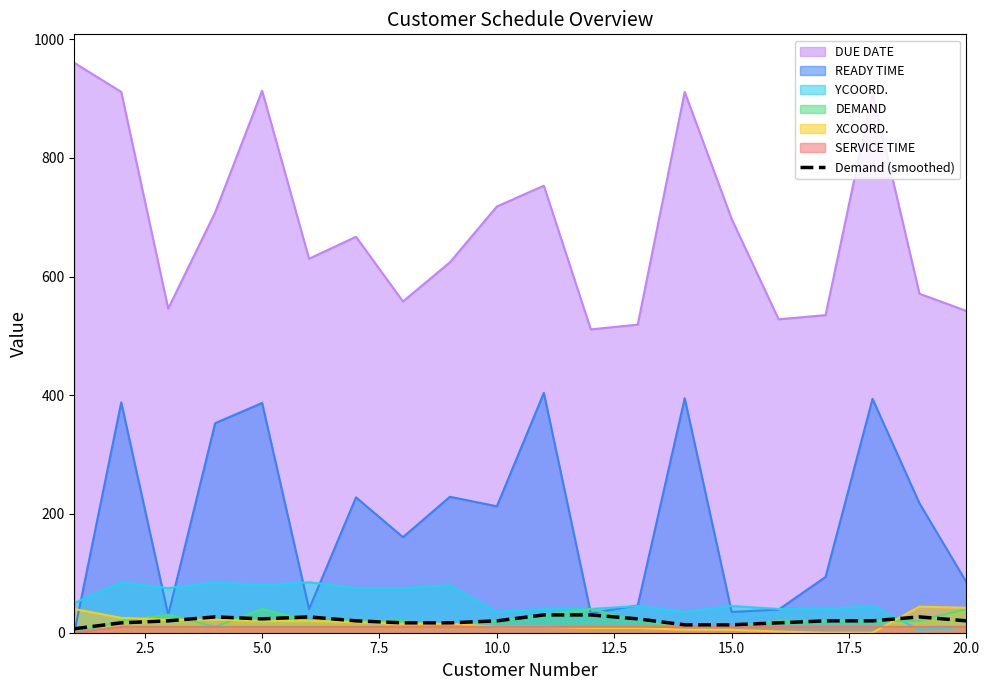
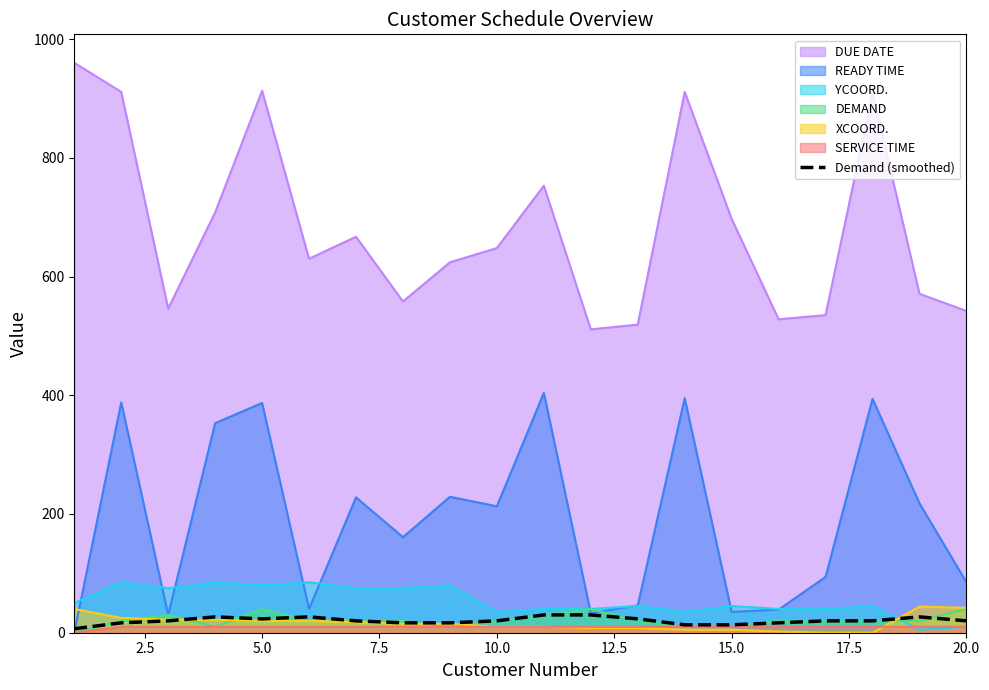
DUE DATE, 10.0: 720 -> 650
